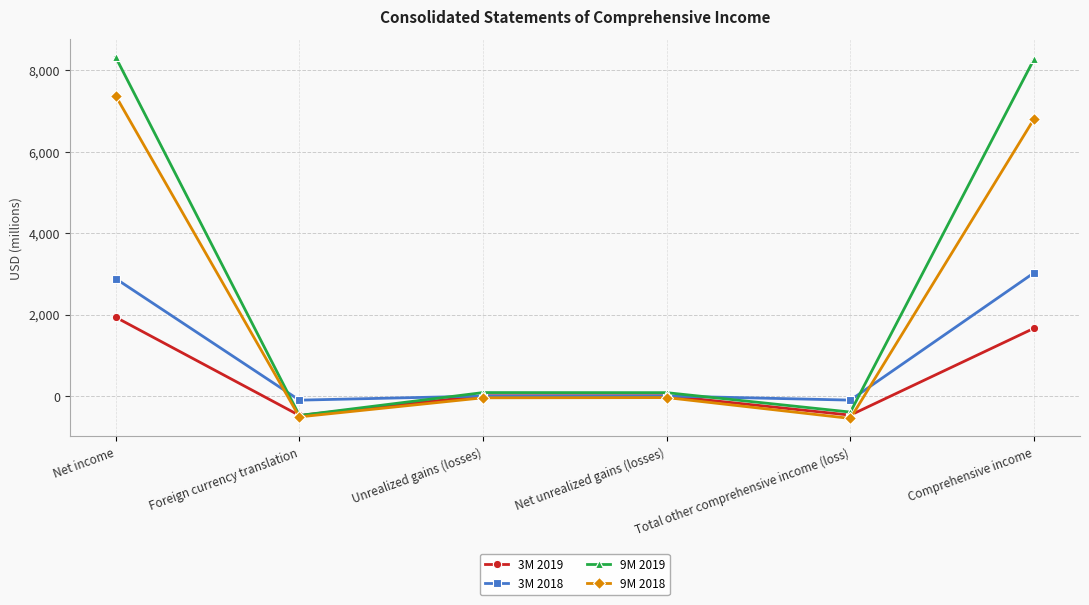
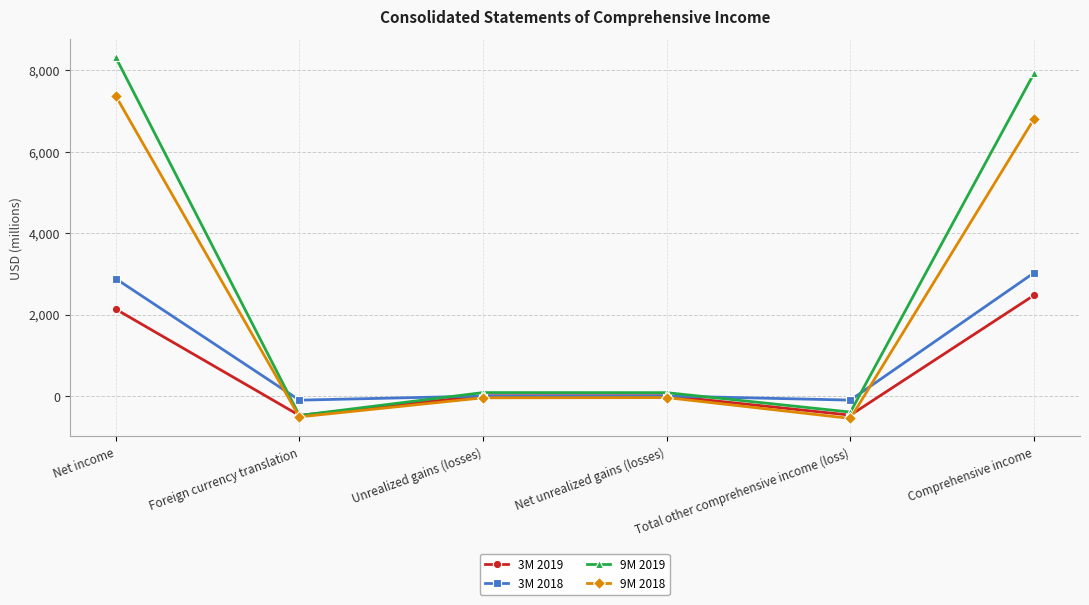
3M 2019, Net income: 1,900 -> 2,100
3M 2019, Comprehensive income: 1,700 -> 2,500
9M 2019, Comprehensive income: 8,300 -> 7,900
